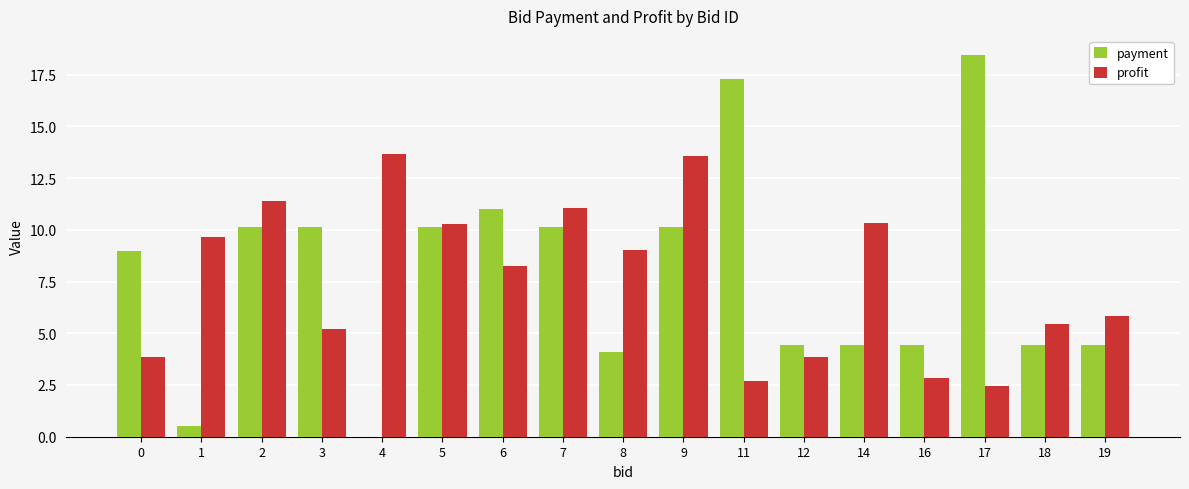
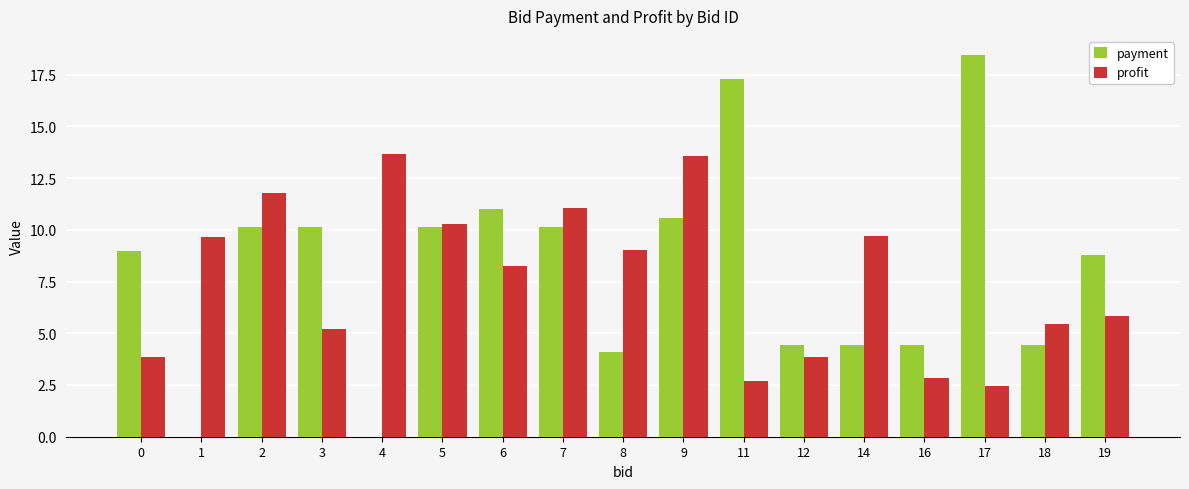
payment, 1: 0.5 -> 0.0
profit, 2: 11.4 -> 11.8
payment, 9: 10.1 -> 10.6
profit, 14: 10.3 -> 9.7
payment, 19: 4.4 -> 8.8
